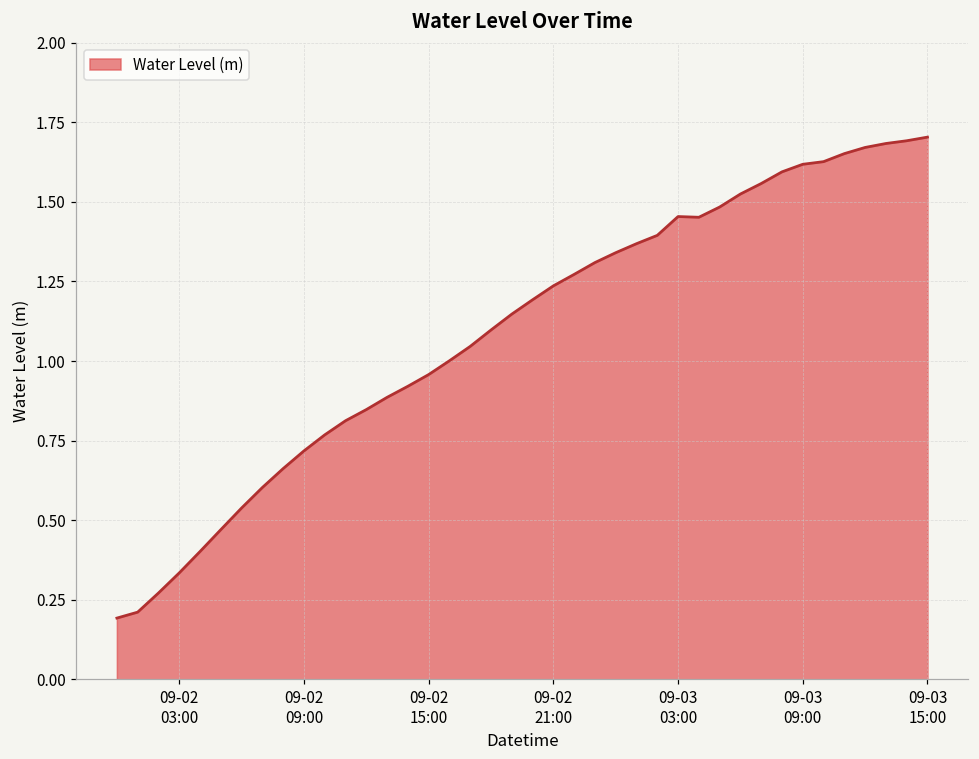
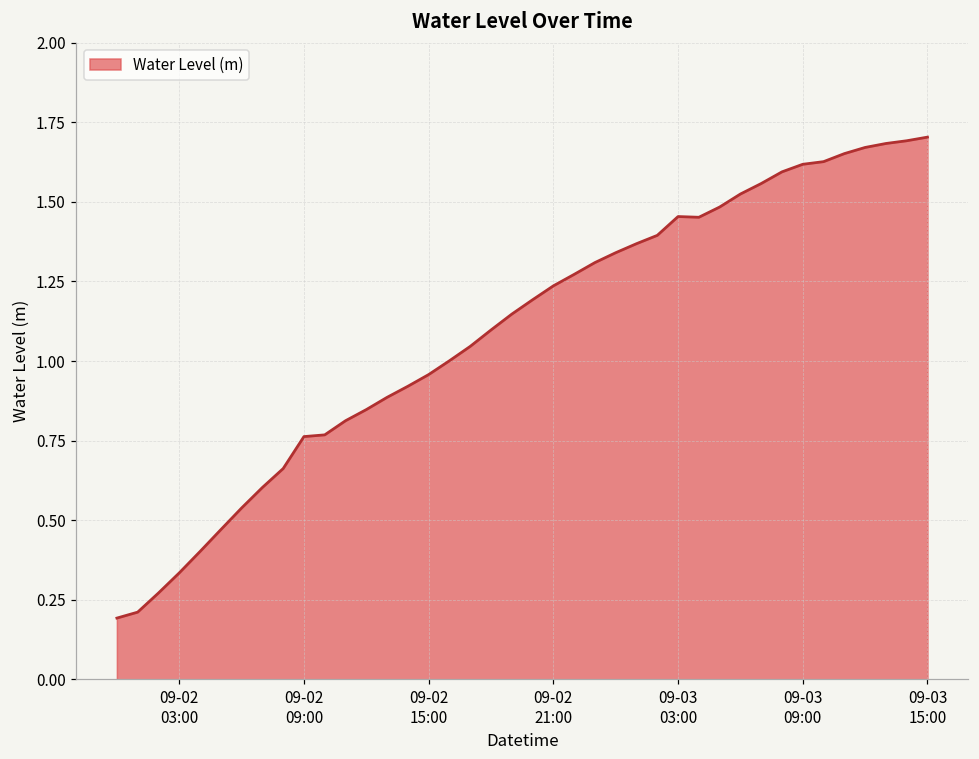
09-02 09:00: 0.72 -> 0.76
